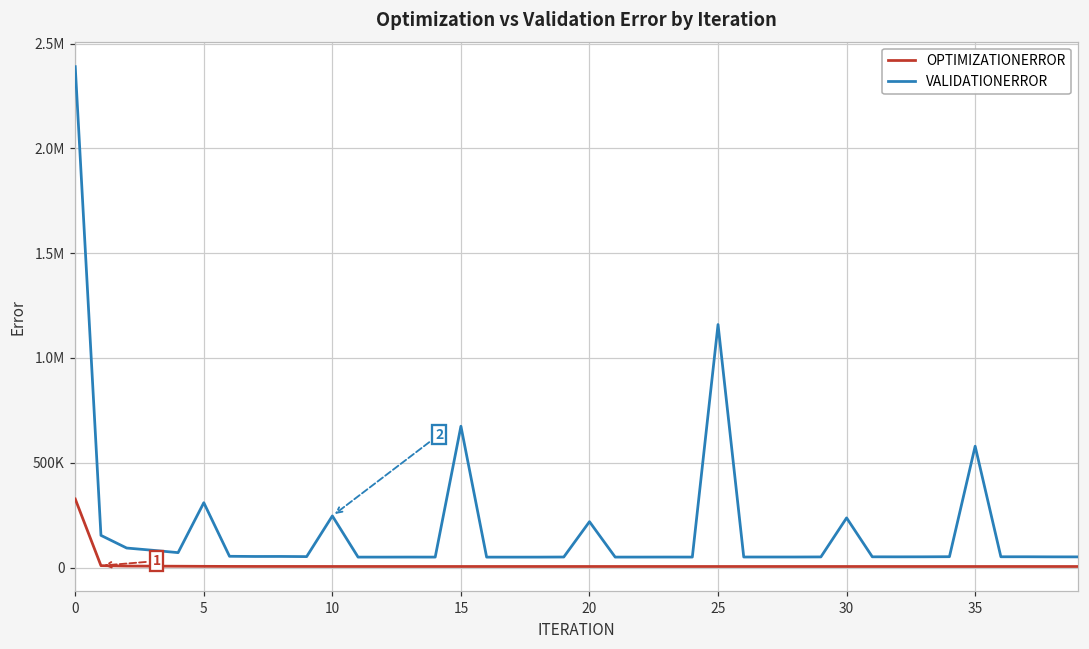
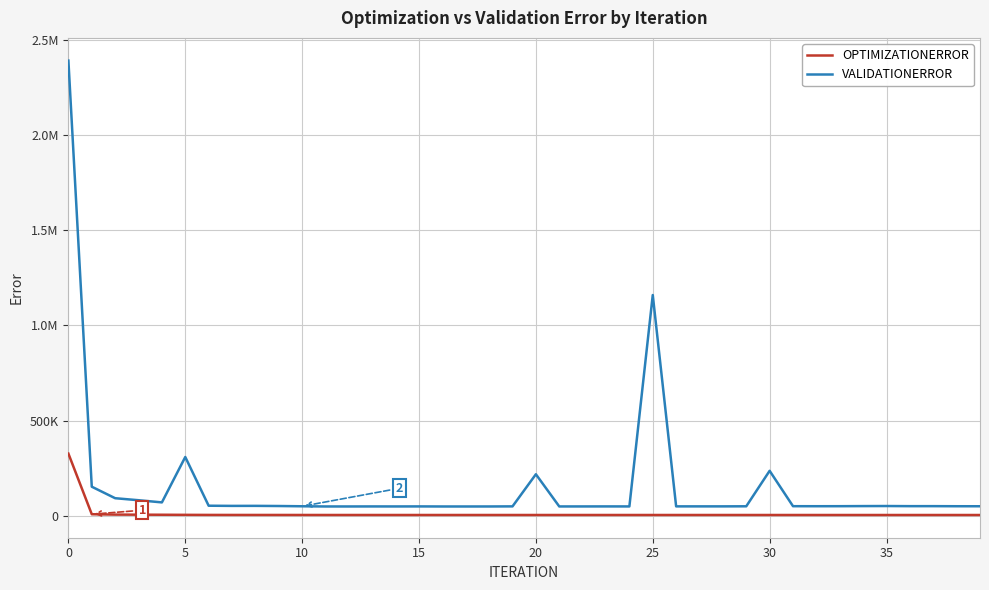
VALIDATIONERROR, 10: 250000 -> 50000
VALIDATIONERROR, 15: 670000 -> 50000
VALIDATIONERROR, 35: 580000 -> 50000
